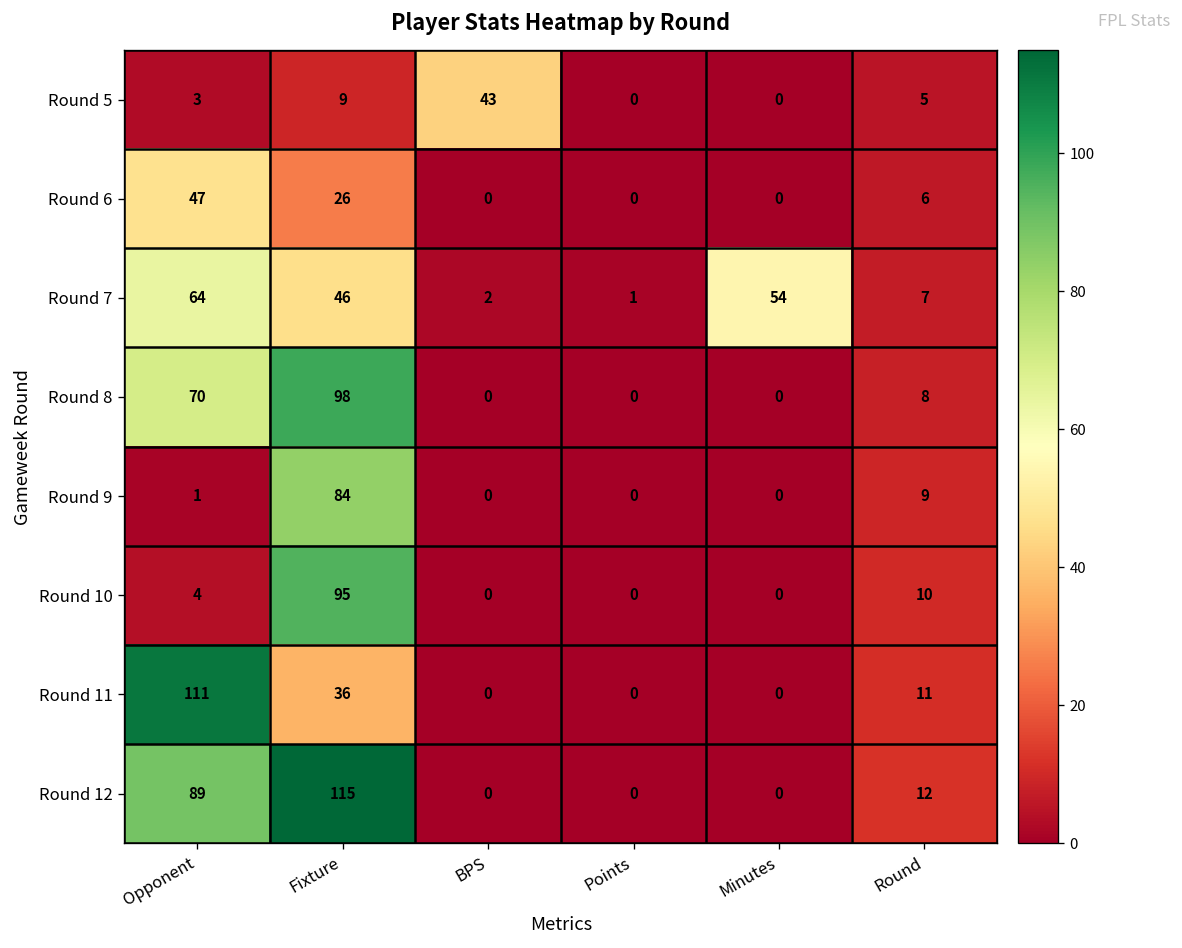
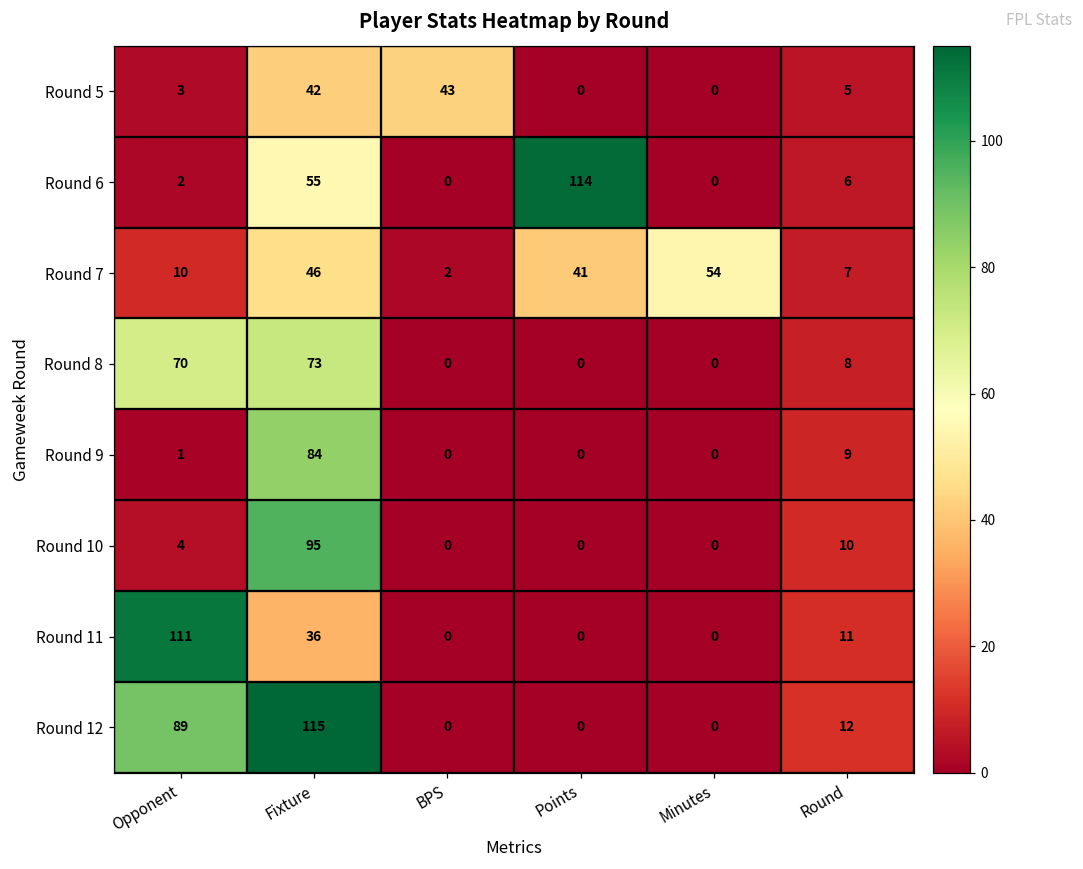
Round 5, Fixture: 9 -> 42
Round 6, Opponent: 47 -> 2
Round 6, Fixture: 26 -> 55
Round 6, Points: 0 -> 114
Round 7, Opponent: 64 -> 10
Round 7, Points: 1 -> 41
Round 8, Fixture: 98 -> 73
